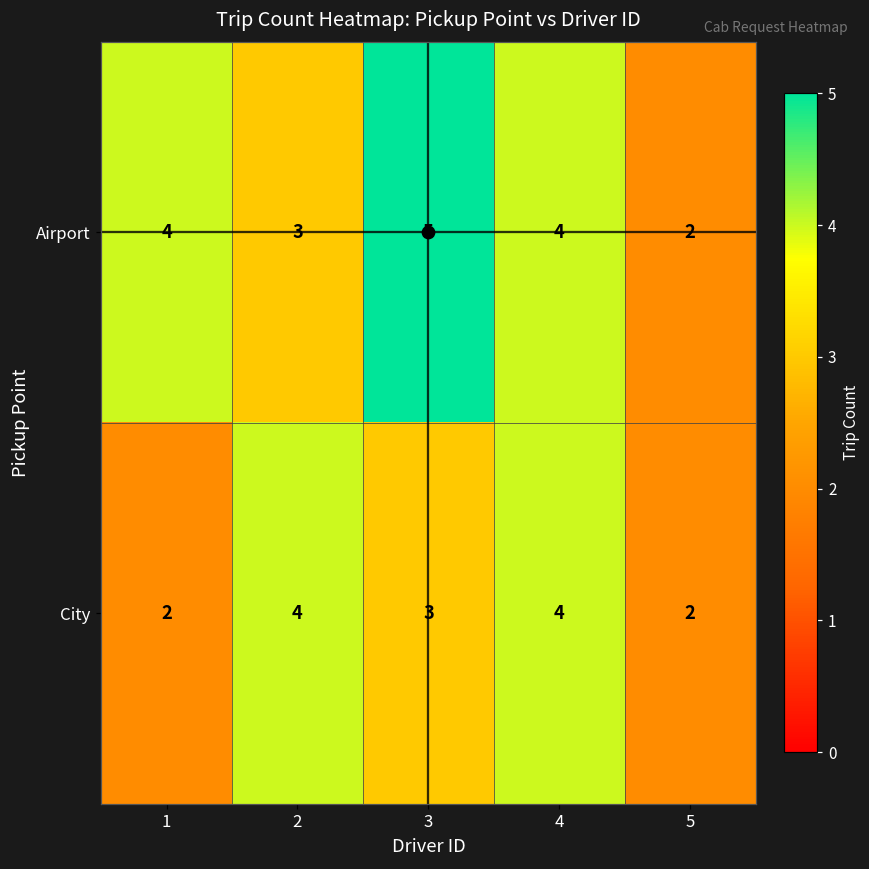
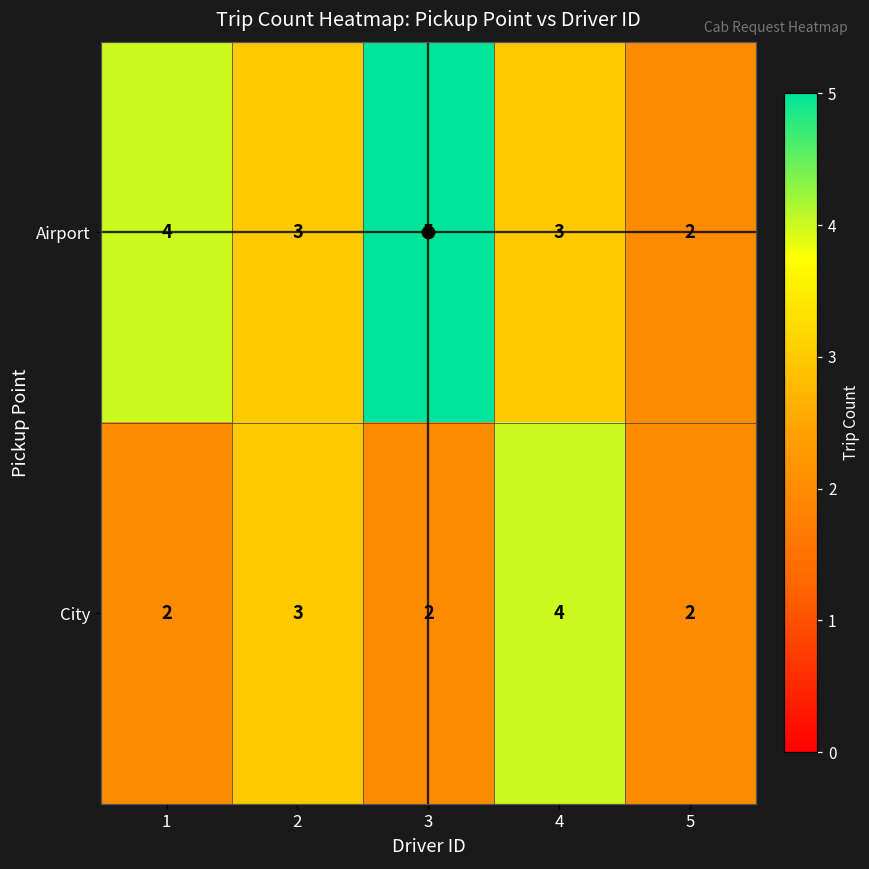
Airport, 4: 4 -> 3
City, 2: 4 -> 3
City, 3: 3 -> 2
